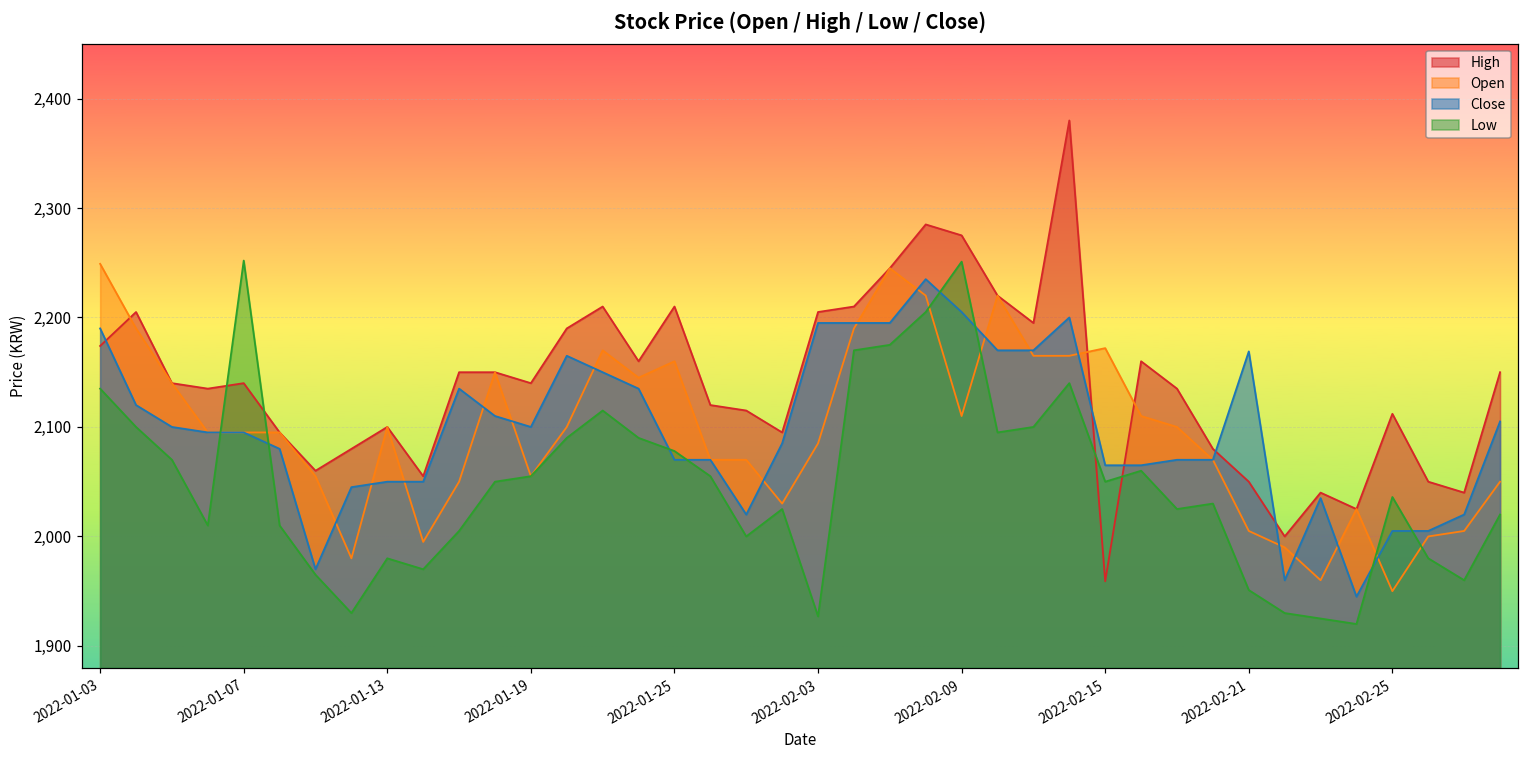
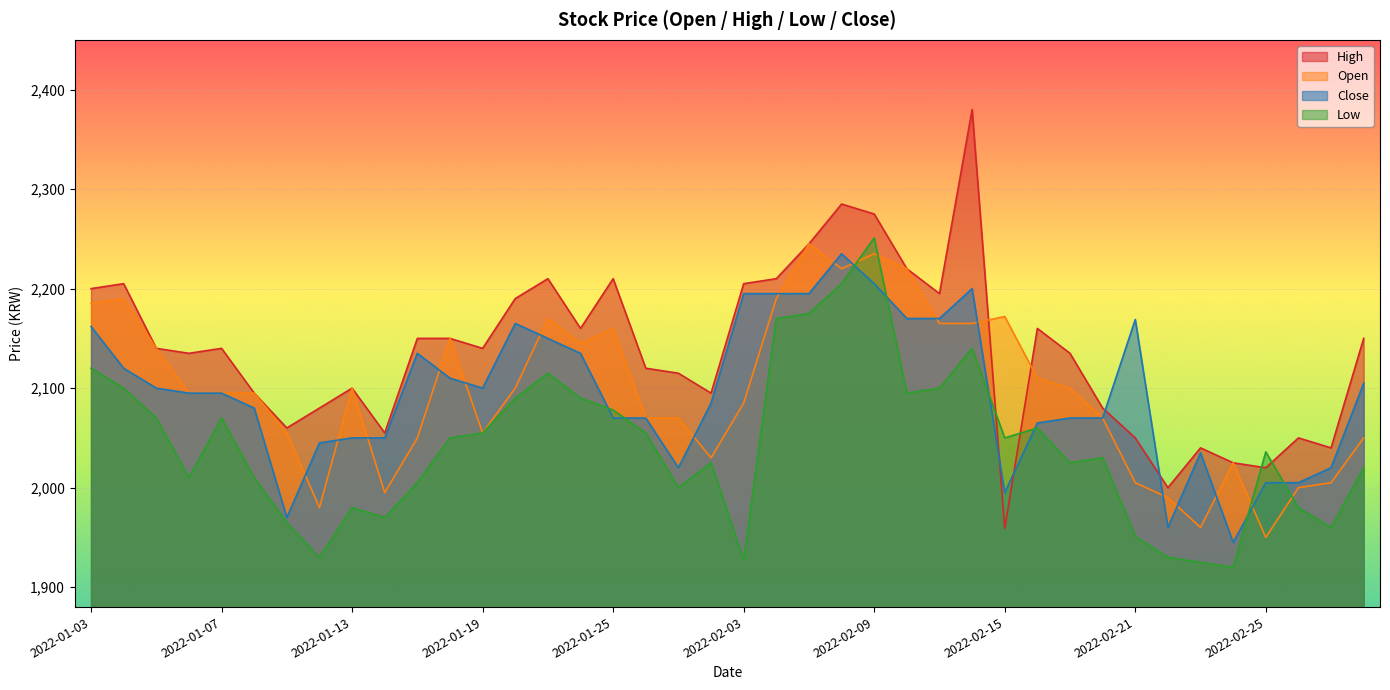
High, 2022-01-03: 2,170 -> 2,200
Open, 2022-01-03: 2,250 -> 2,190
Close, 2022-01-03: 2,190 -> 2,160
Low, 2022-01-03: 2,140 -> 2,120
Low, 2022-01-07: 2,250 -> 2,070
Open, 2022-02-09: 2,110 -> 2,240
Close, 2022-02-15: 2,070 -> 2,000
High, 2022-02-25: 2,110 -> 2,020
